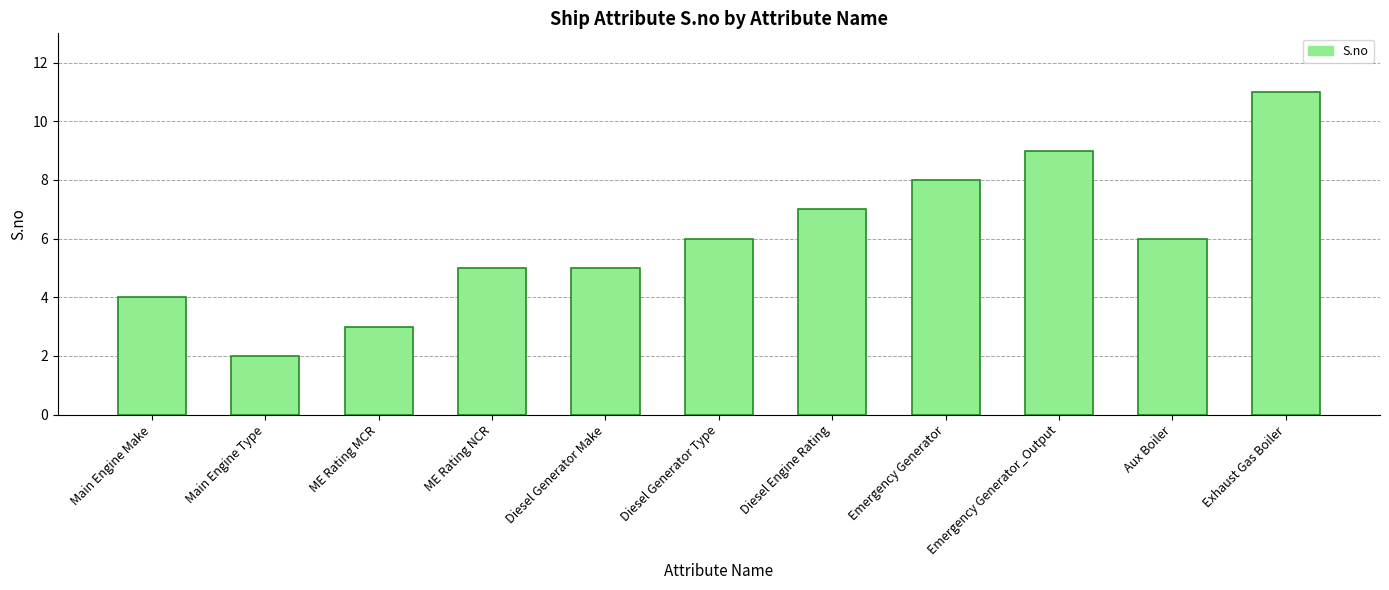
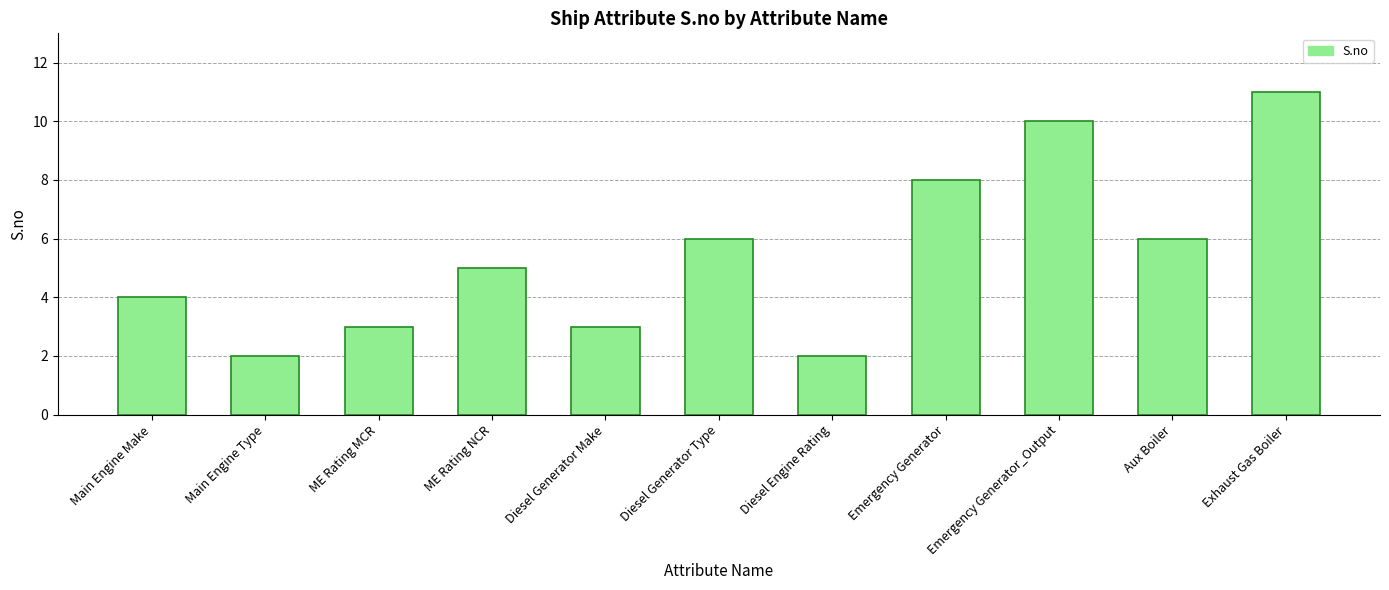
Diesel Generator Make: 5 -> 3
Diesel Engine Rating: 7 -> 2
Emergency Generator_Output: 9 -> 10
